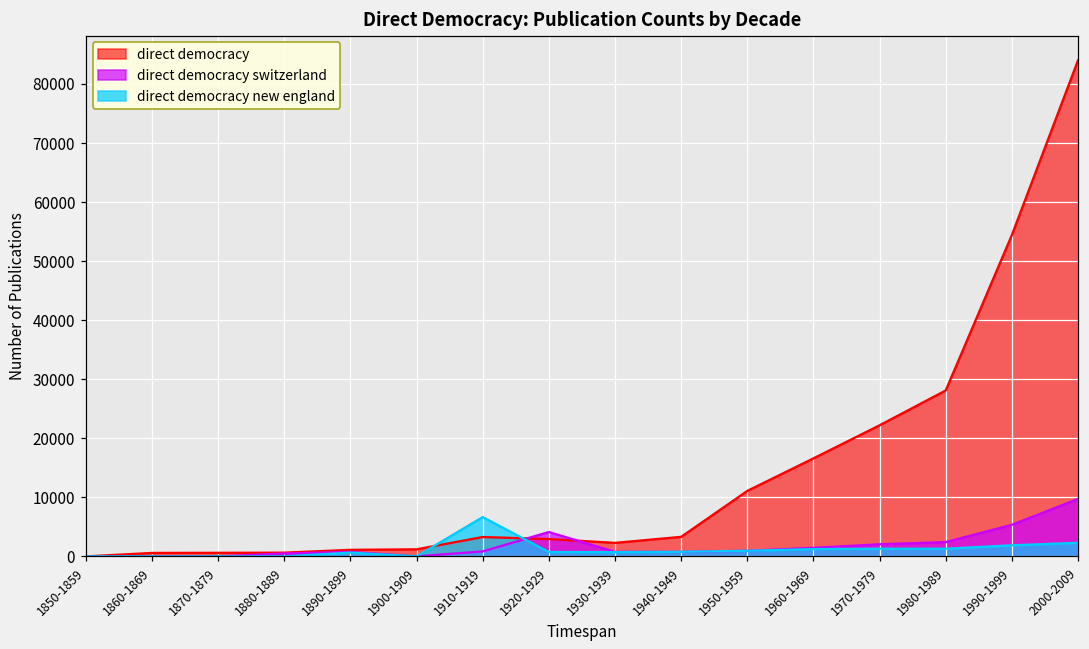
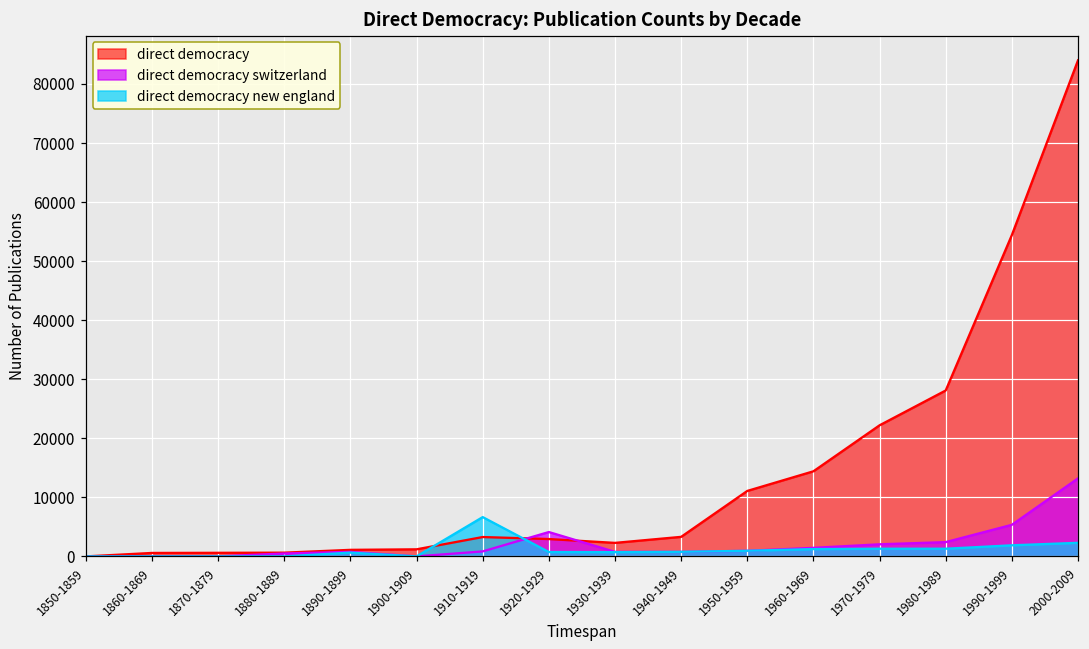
direct democracy, 1960-1969: 17000 -> 14000
direct democracy switzerland, 2000-2009: 10000 -> 13000
